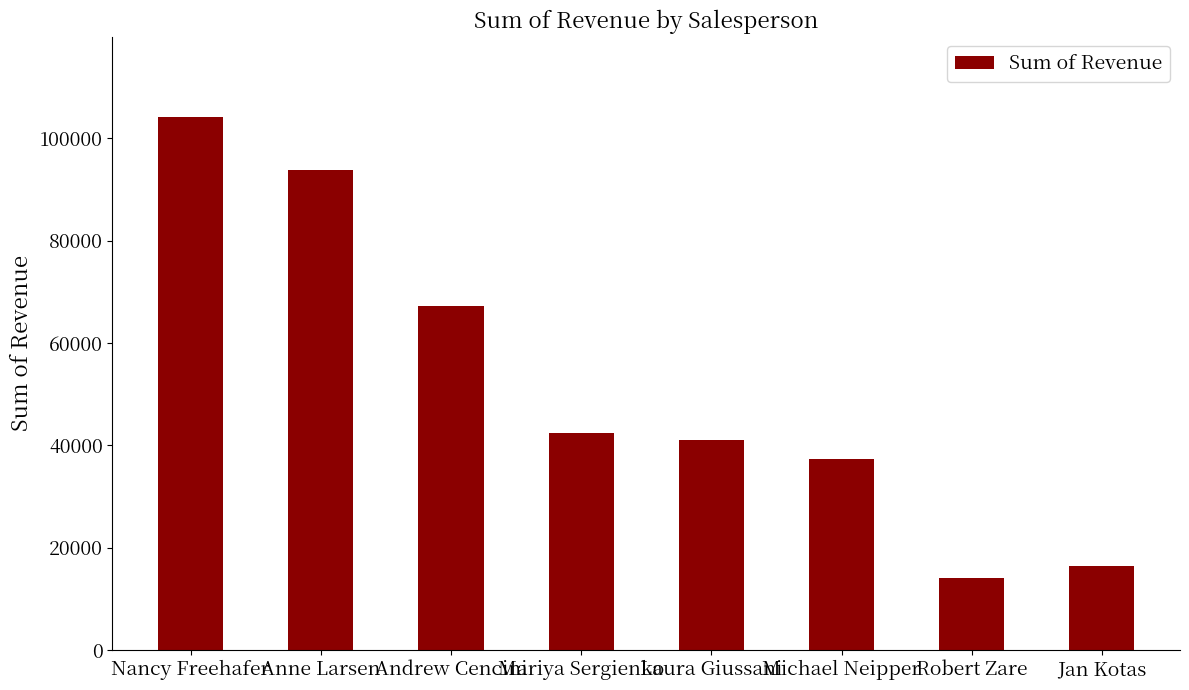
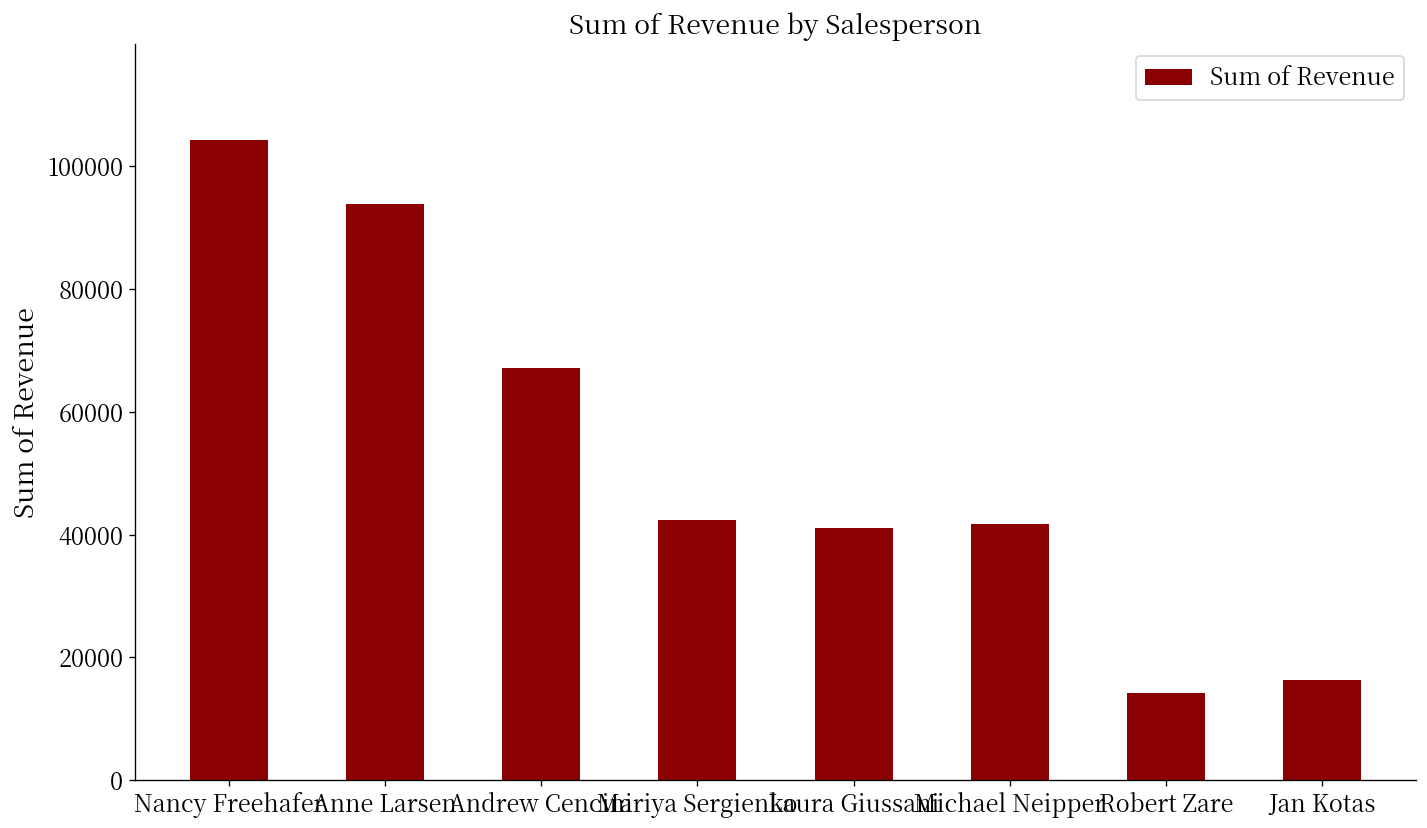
Michael Neipper: 37000 -> 42000
